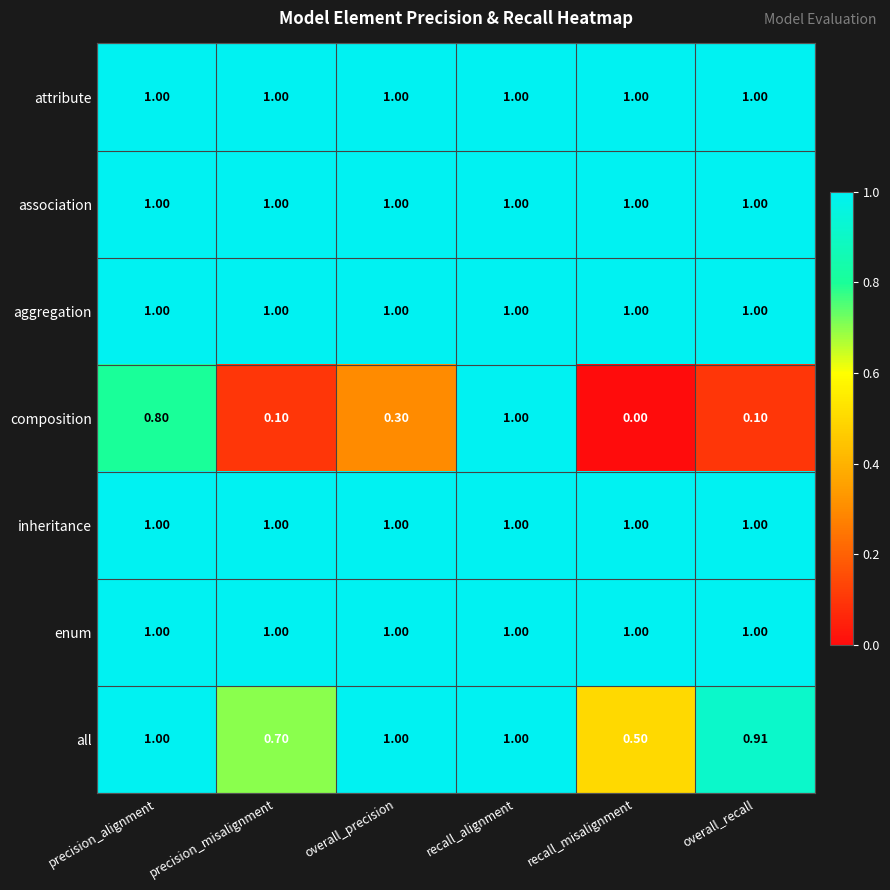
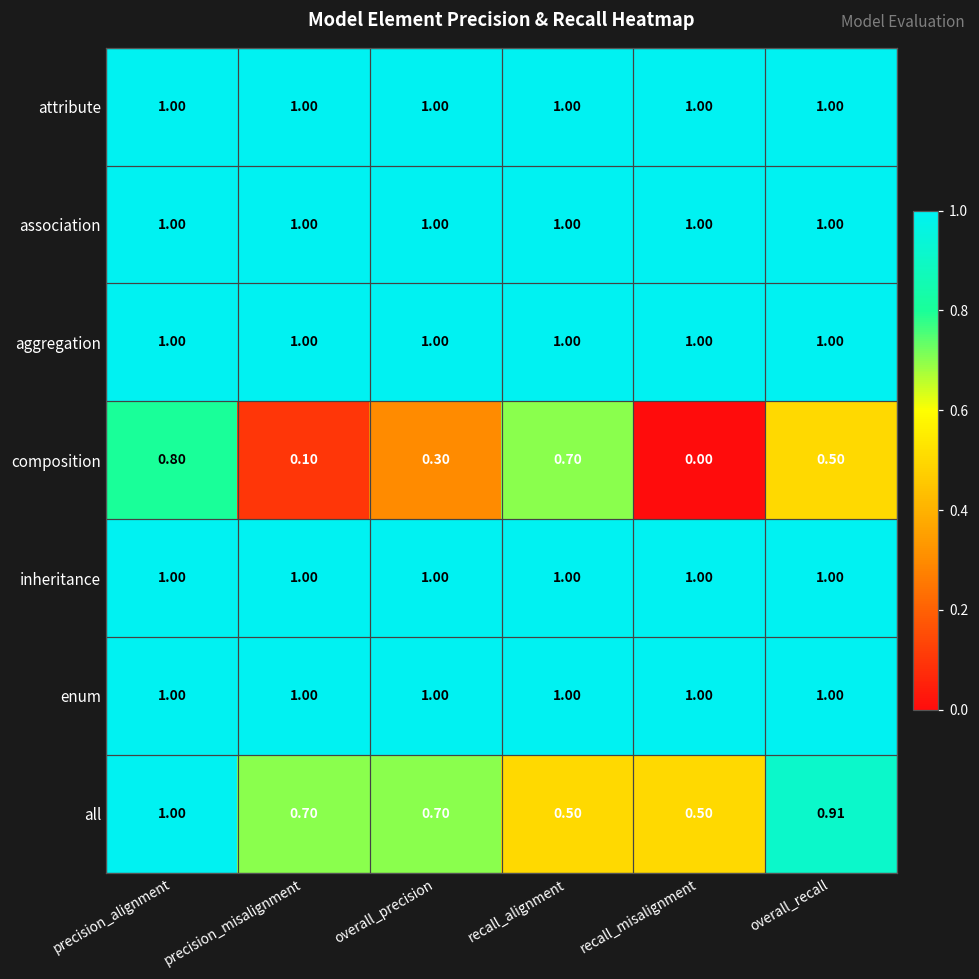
composition, recall_alignment: 1.00 -> 0.70
composition, overall_recall: 0.10 -> 0.50
all, overall_precision: 1.00 -> 0.70
all, recall_alignment: 1.00 -> 0.50
